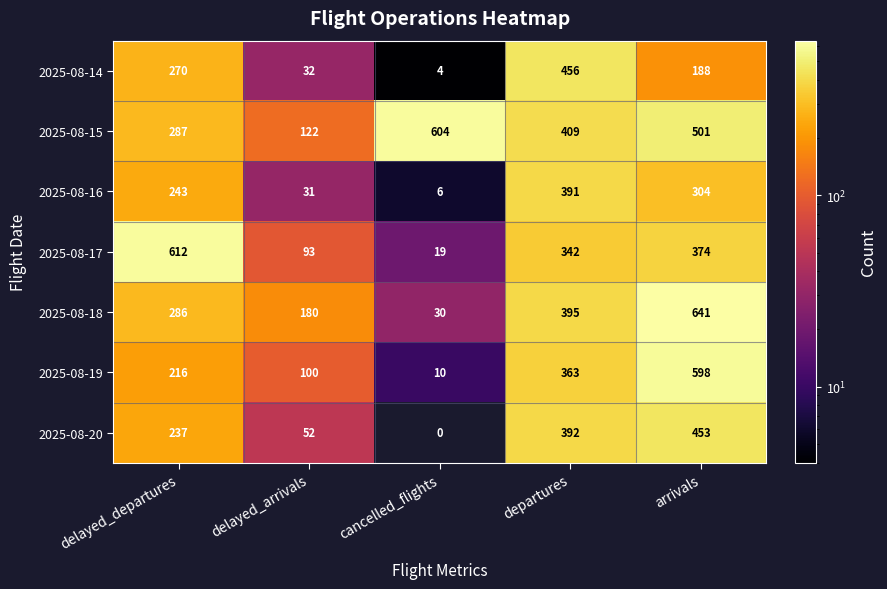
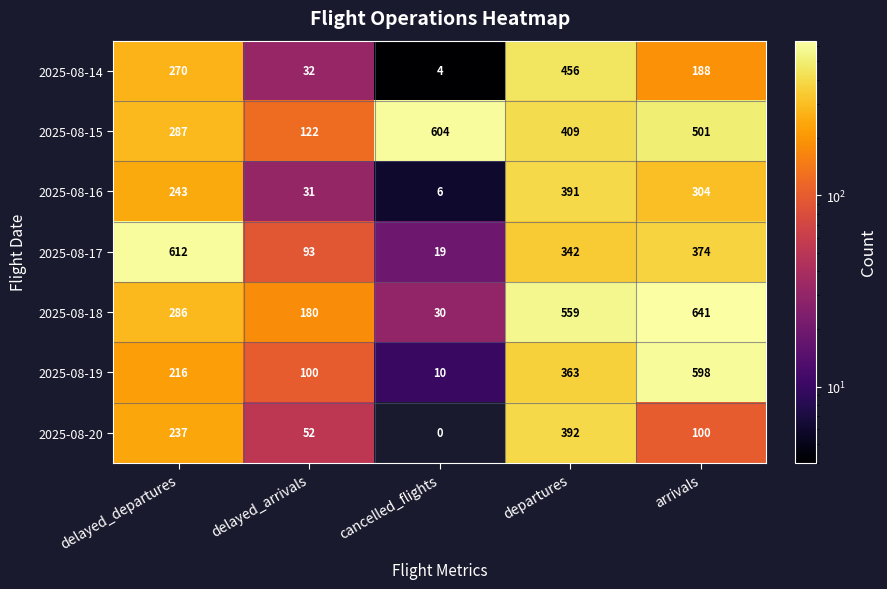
2025-08-18, departures: 395 -> 559
2025-08-20, arrivals: 453 -> 100
